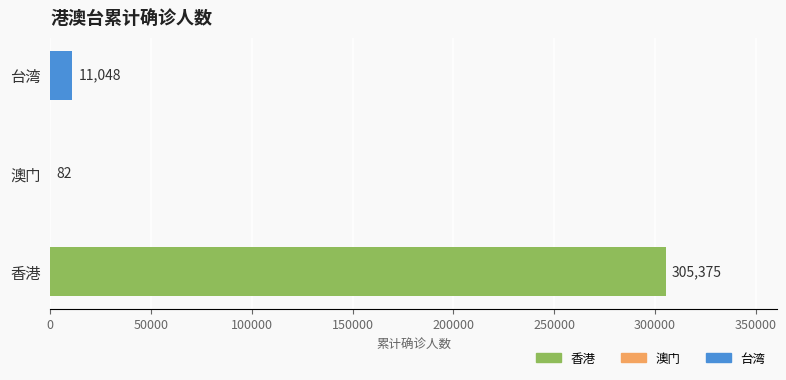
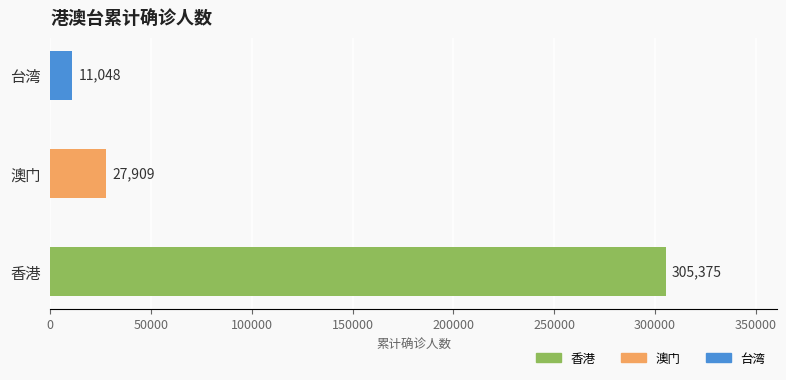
澳门: 82 -> 27,909
